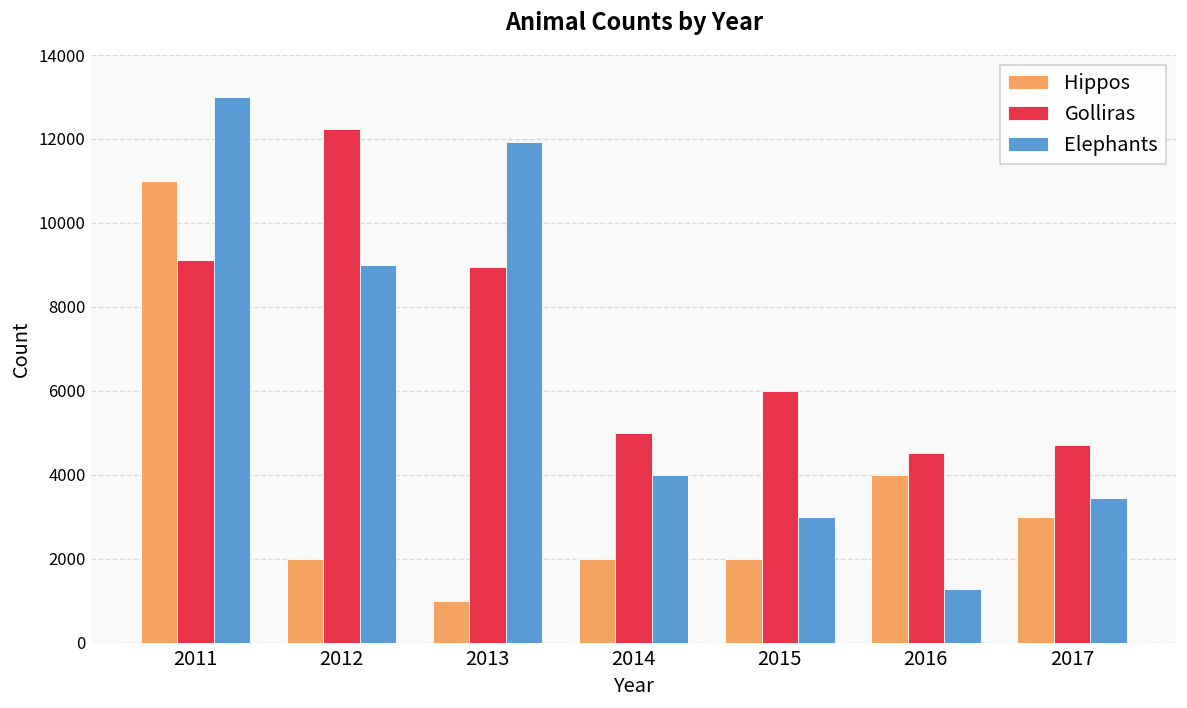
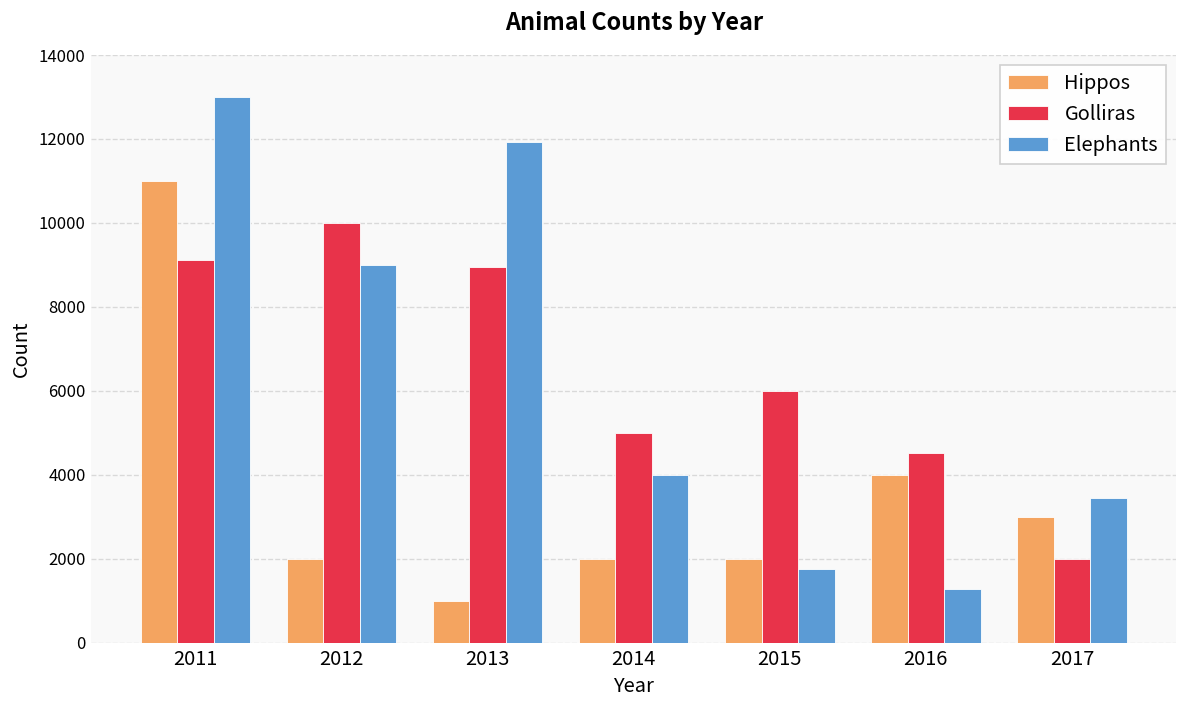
Golliras, 2012: 12200 -> 10000
Elephants, 2015: 3000 -> 1800
Golliras, 2017: 4700 -> 2000
